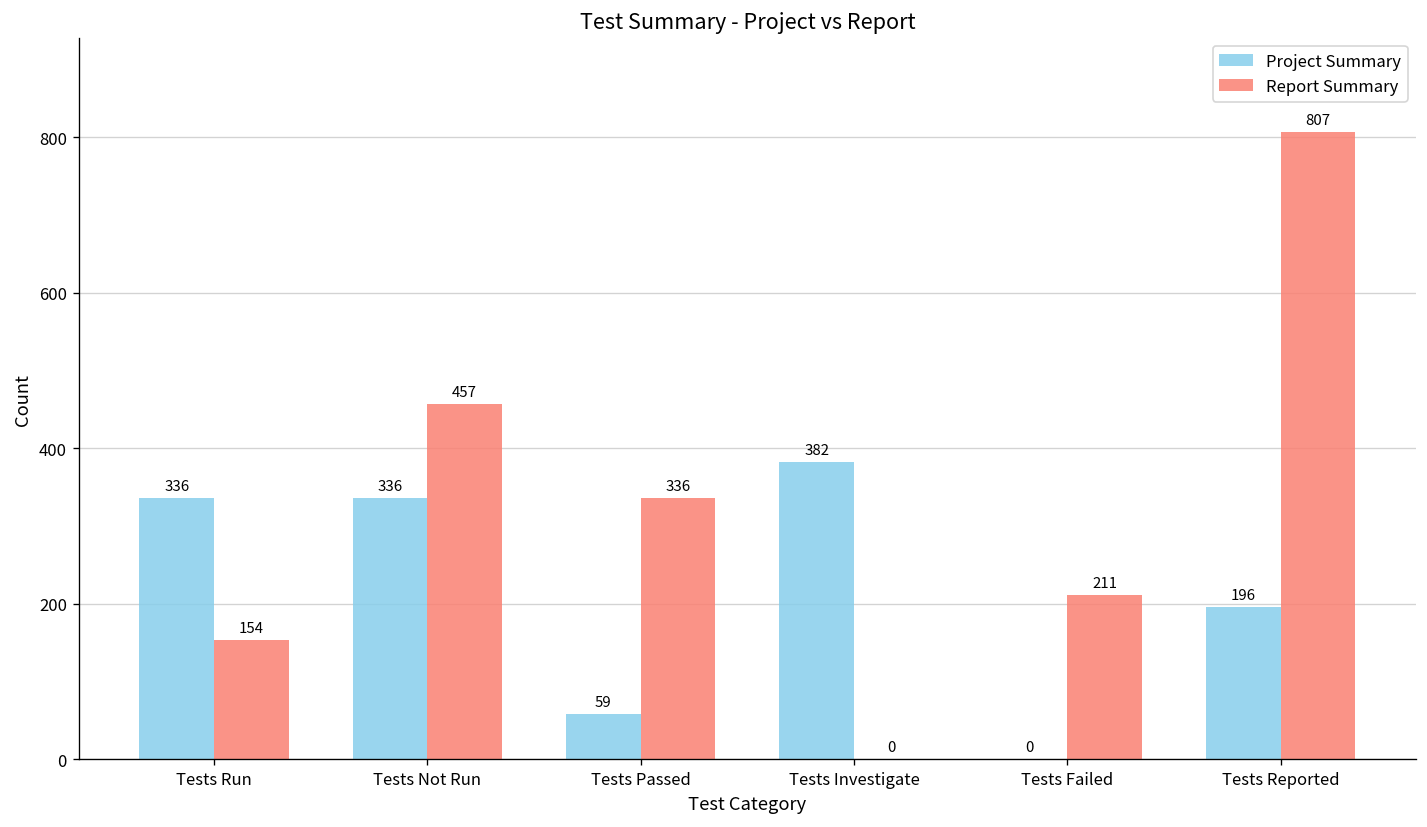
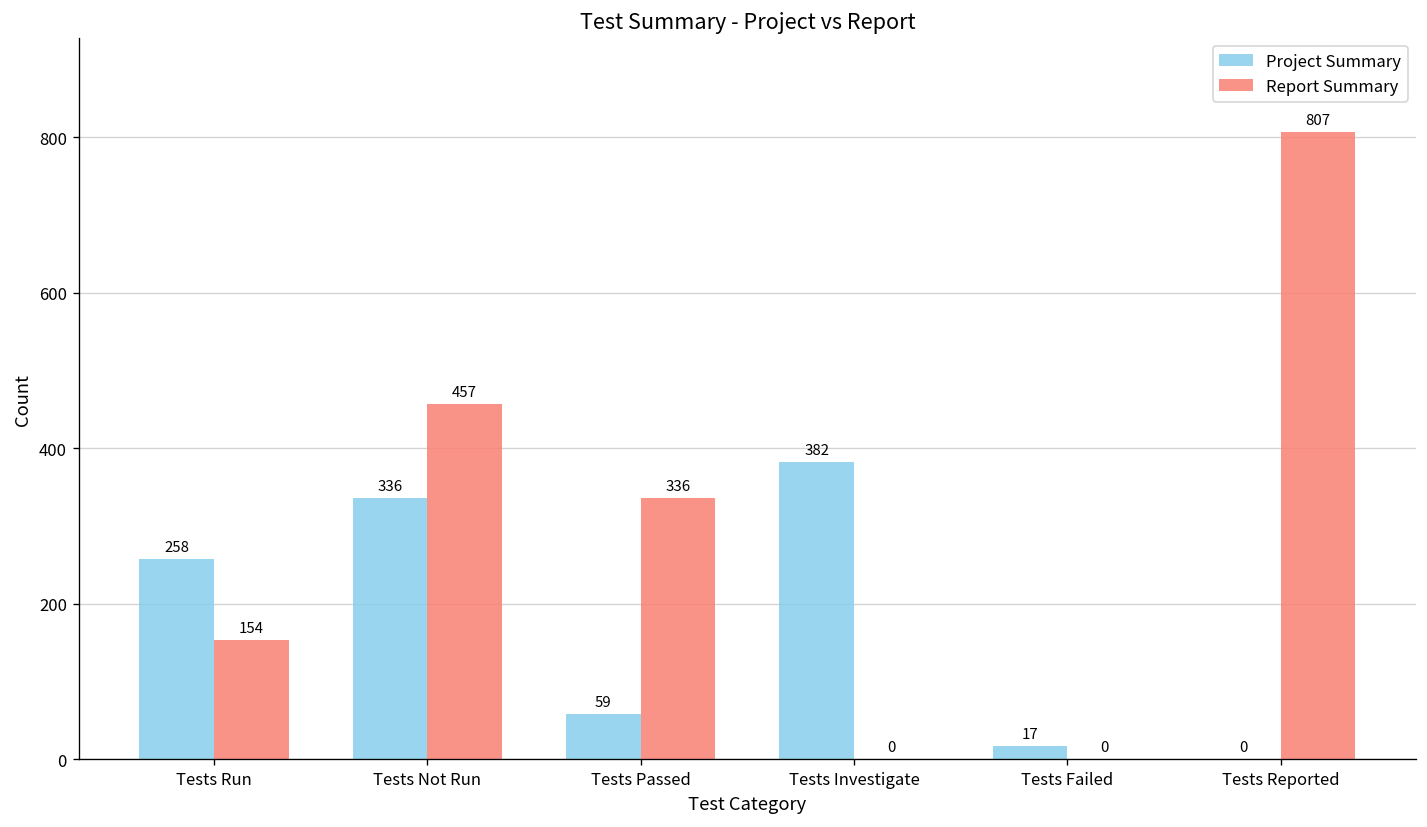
Project Summary, Tests Run: 336 -> 258
Project Summary, Tests Failed: 0 -> 17
Report Summary, Tests Failed: 211 -> 0
Project Summary, Tests Reported: 196 -> 0
